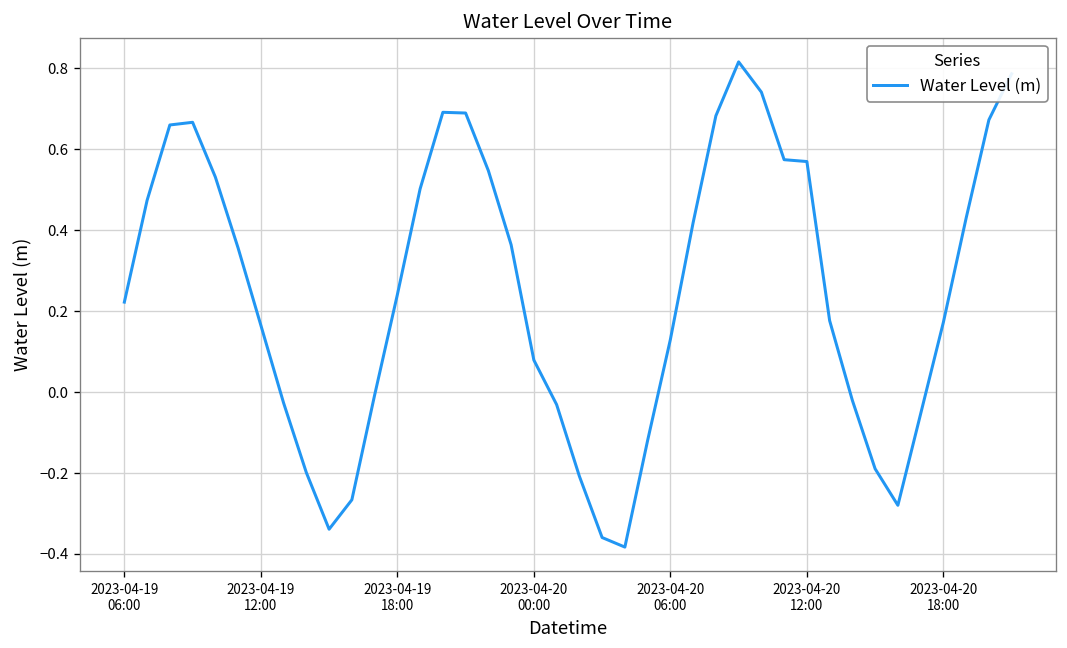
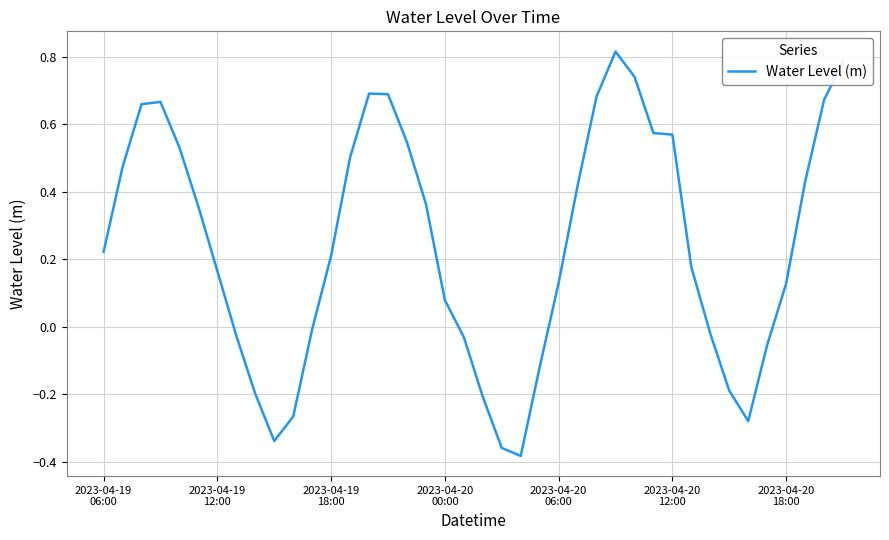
2023-04-19 18:00: 0.24 -> 0.21
2023-04-20 18:00: 0.17 -> 0.13
